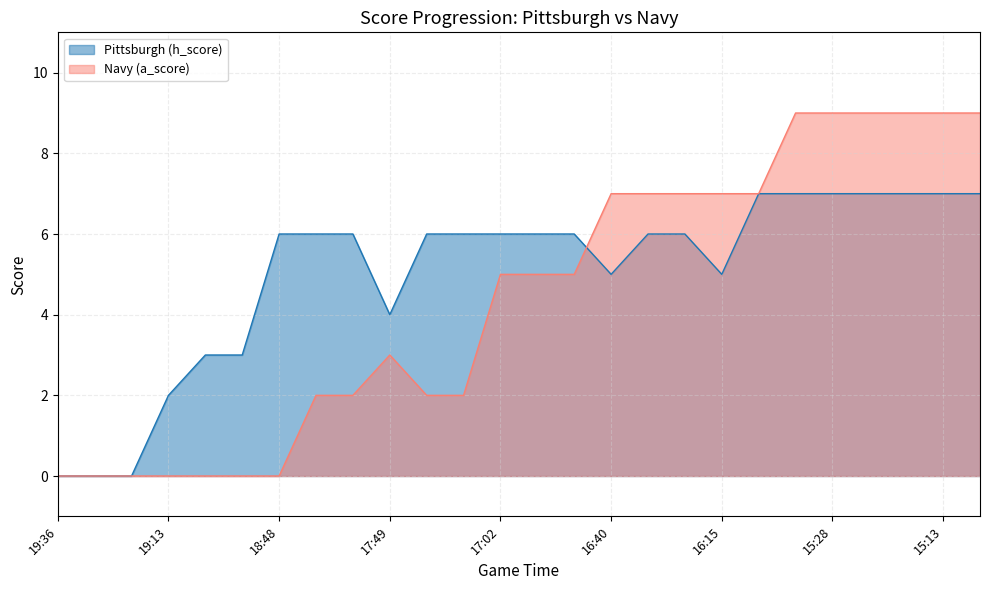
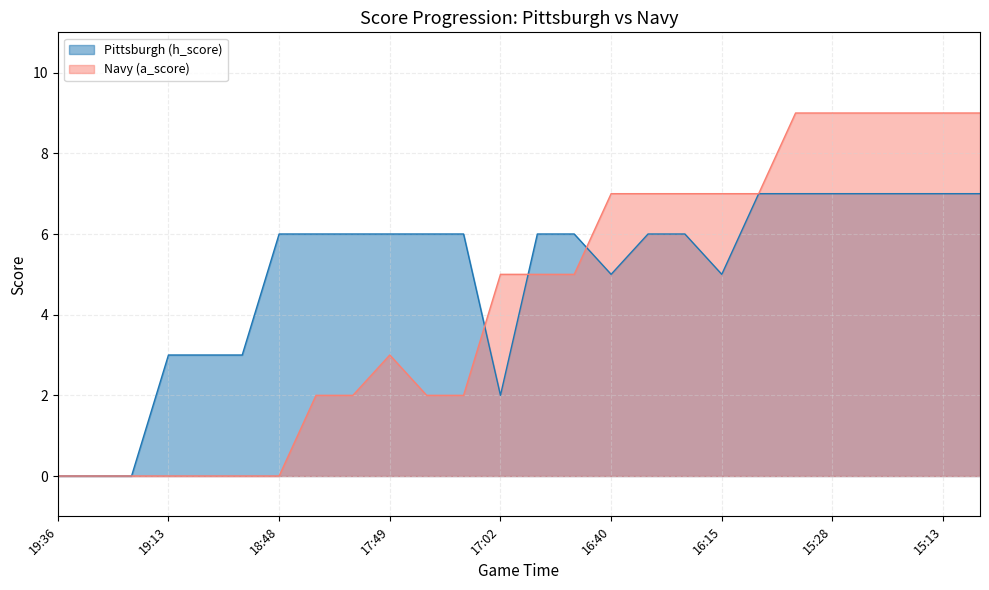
Pittsburgh (h_score), 19:13: 2 -> 3
Pittsburgh (h_score), 17:49: 4 -> 6
Pittsburgh (h_score), 17:02: 6 -> 2
